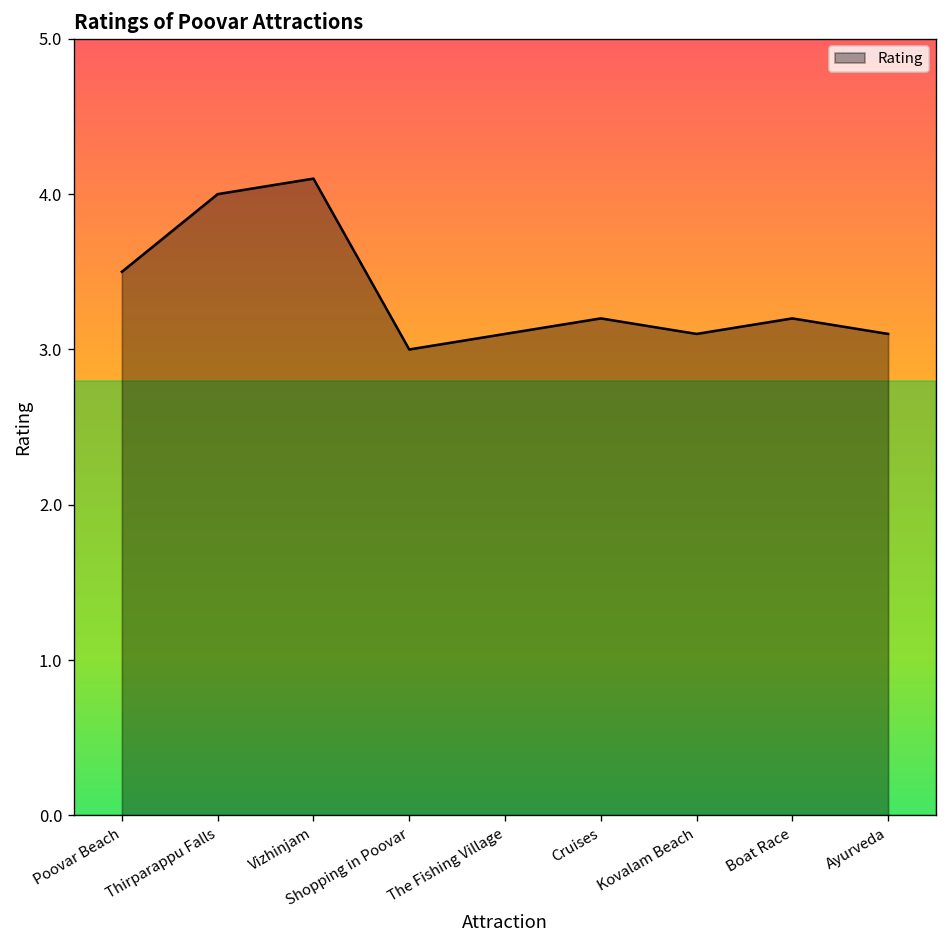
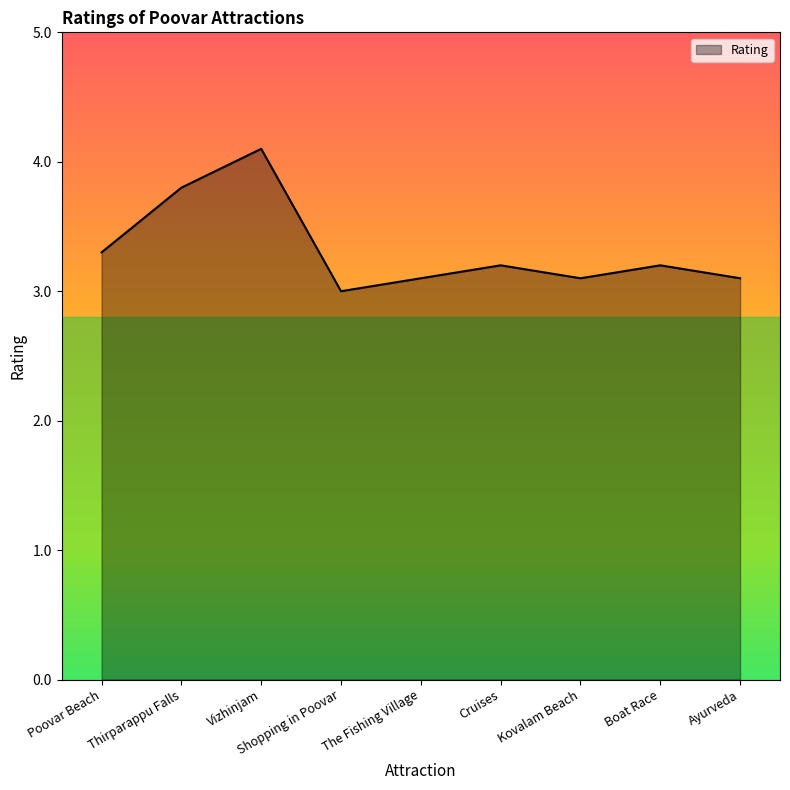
Poovar Beach: 3.5 -> 3.3
Thirparappu Falls: 4.0 -> 3.8
